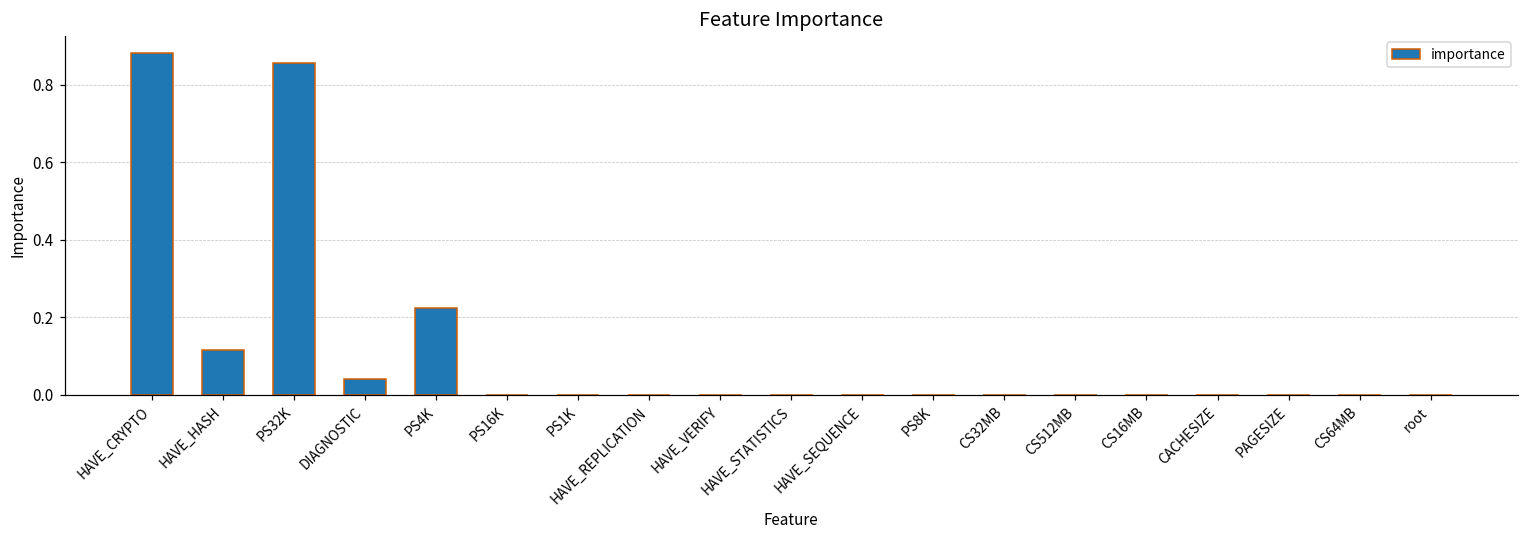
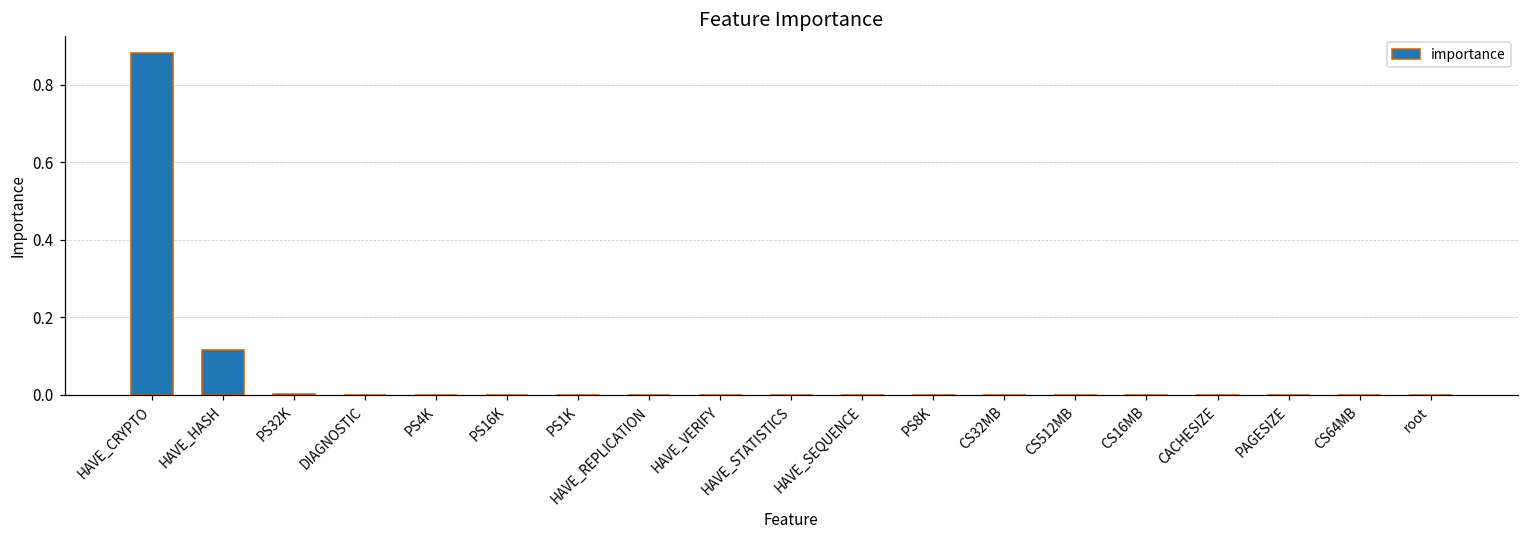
PS32K: 0.86 -> 0.00
DIAGNOSTIC: 0.04 -> 0.00
PS4K: 0.23 -> 0.00
